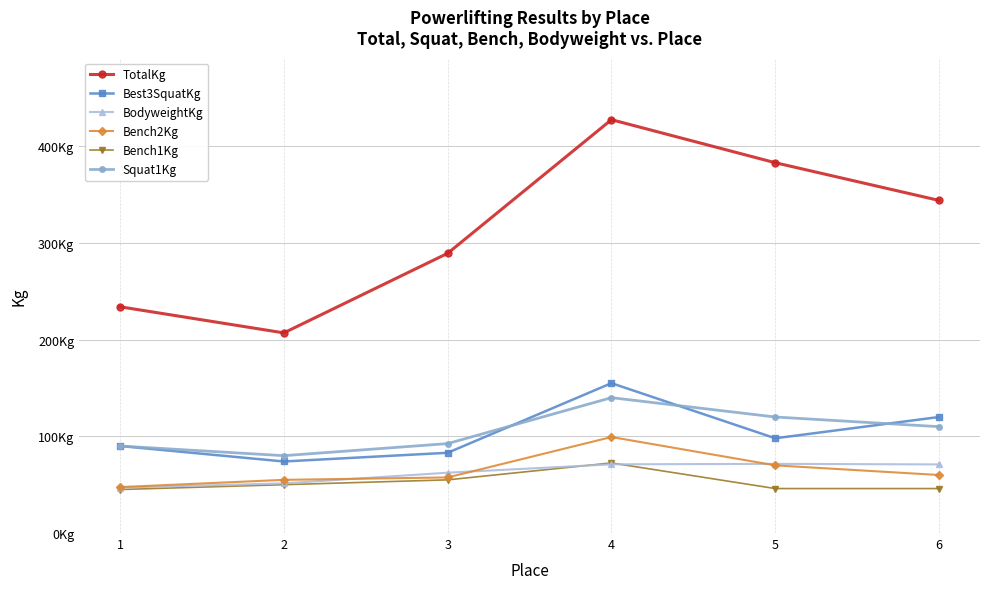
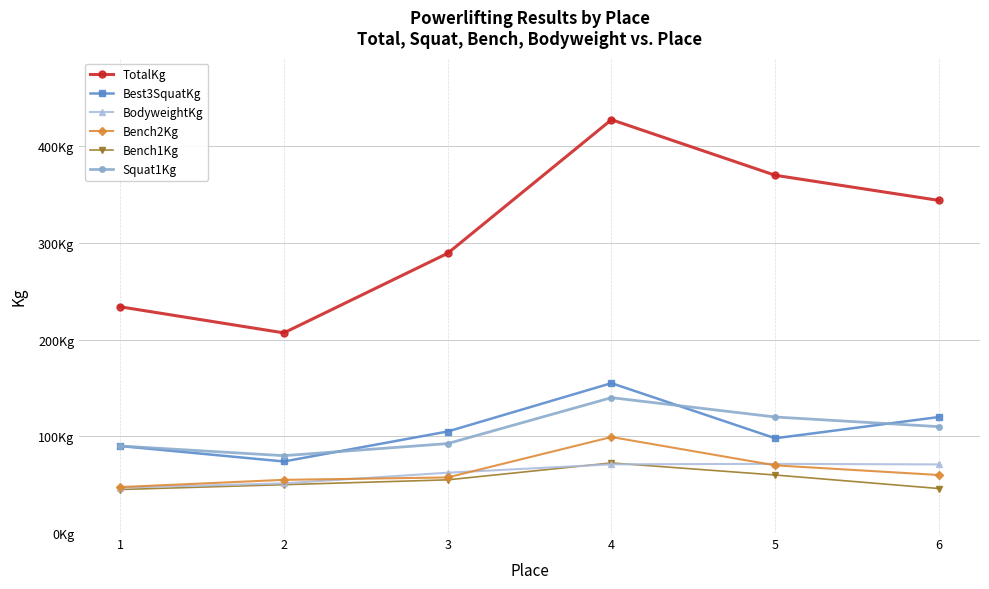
Best3SquatKg, 3: 80Kg -> 110Kg
TotalKg, 5: 380Kg -> 370Kg
Bench1Kg, 5: 50Kg -> 60Kg
